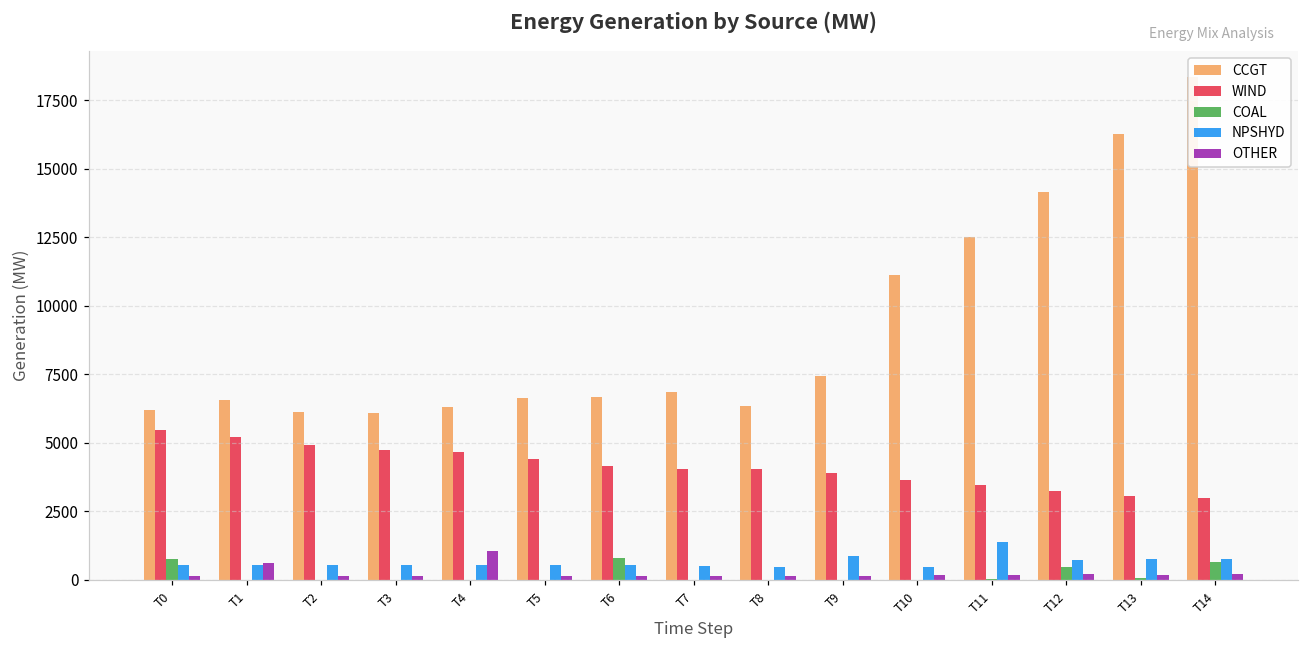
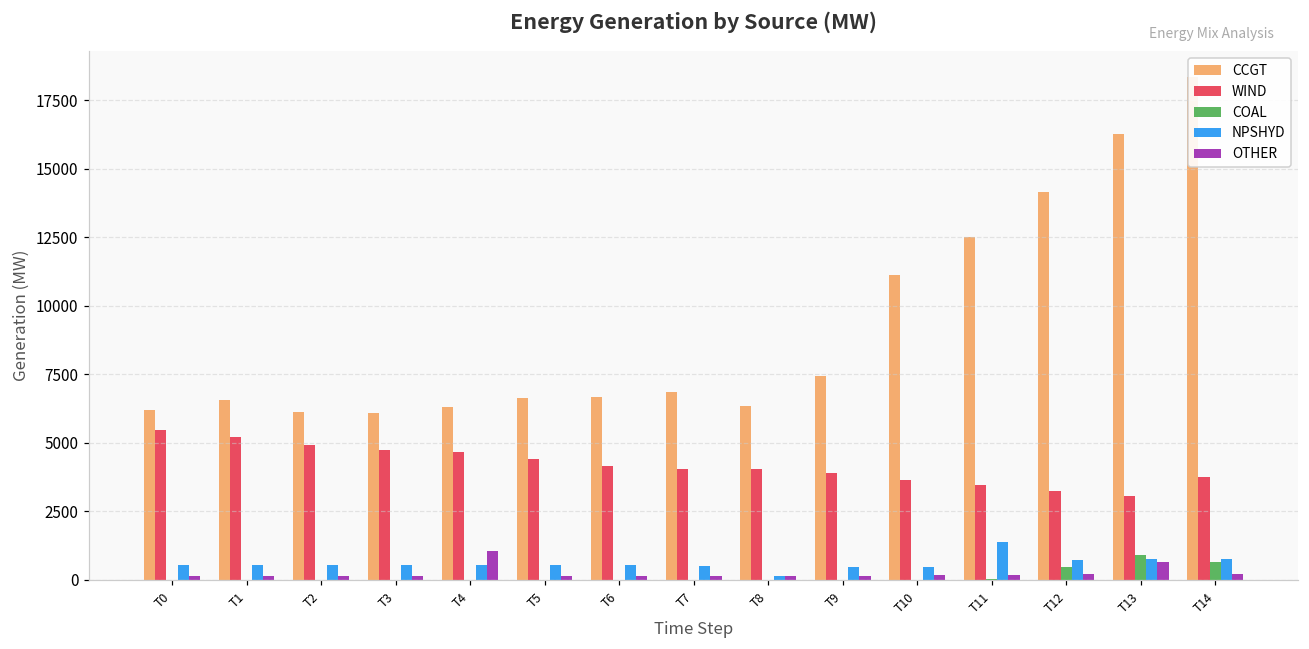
COAL, T0: 800 -> 0
OTHER, T1: 600 -> 200
COAL, T6: 800 -> 0
NPSHYD, T8: 500 -> 200
NPSHYD, T9: 900 -> 500
COAL, T13: 100 -> 900
OTHER, T13: 200 -> 600
WIND, T14: 3000 -> 3800
